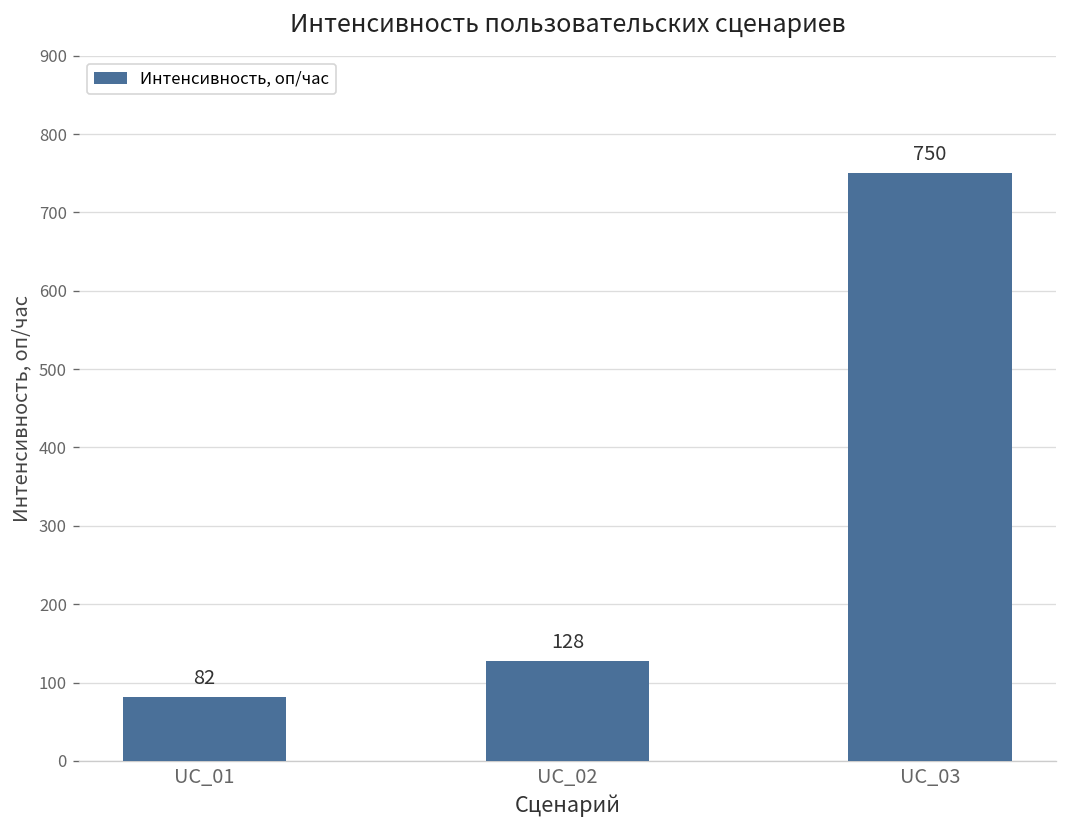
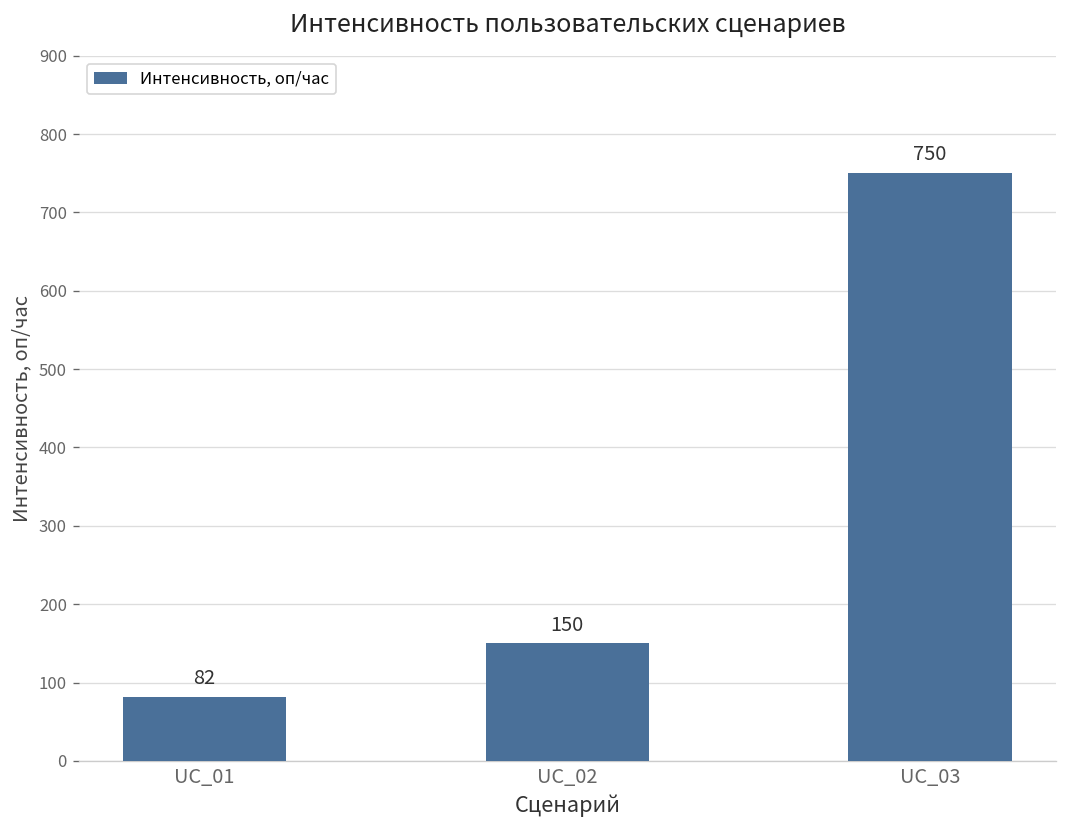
UC_02: 128 -> 150
